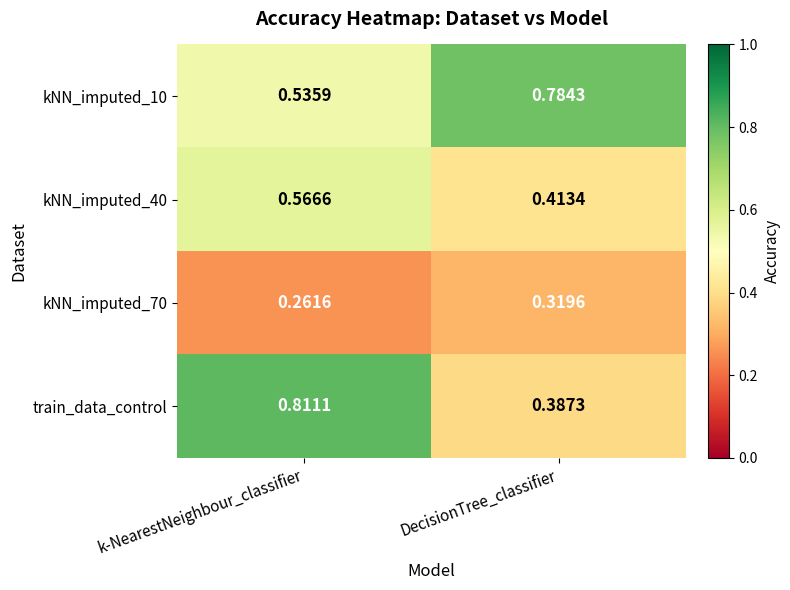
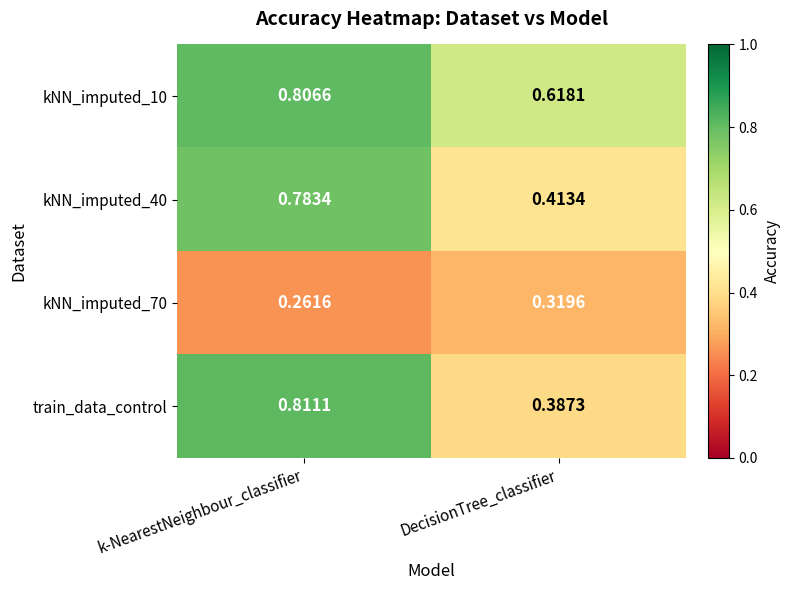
kNN_imputed_10, k-NearestNeighbour_classifier: 0.5359 -> 0.8066
kNN_imputed_10, DecisionTree_classifier: 0.7843 -> 0.6181
kNN_imputed_40, k-NearestNeighbour_classifier: 0.5666 -> 0.7834
